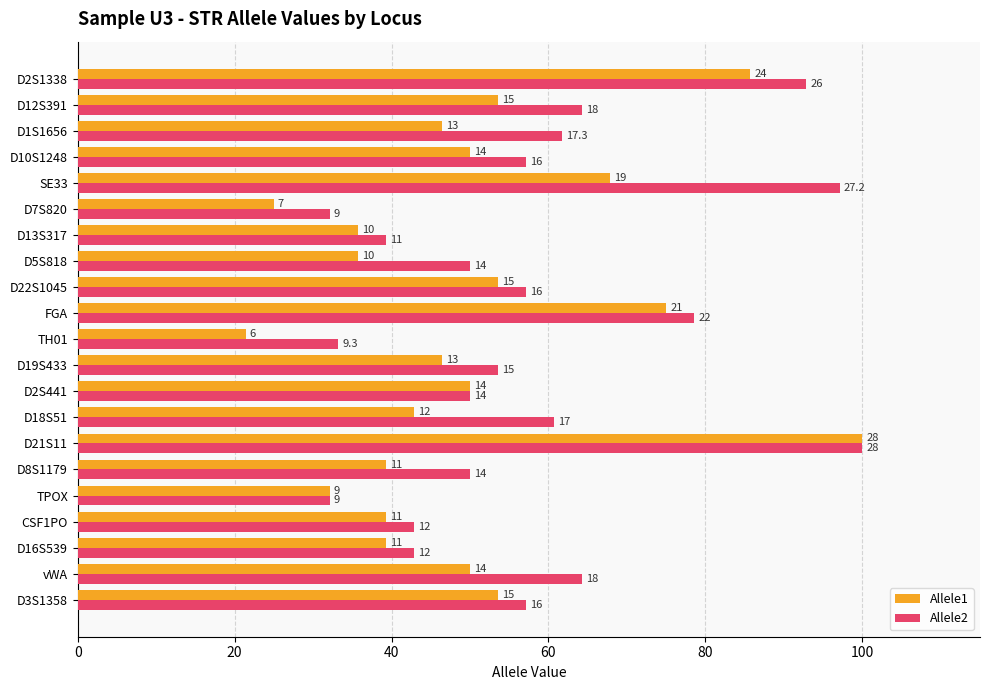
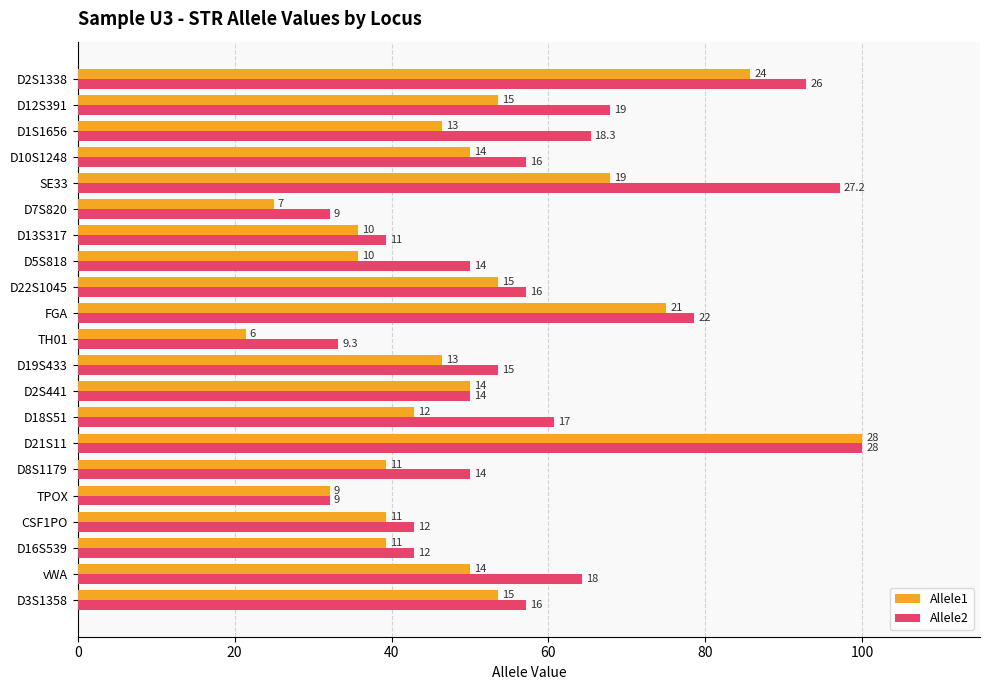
Allele2, D12S391: 18 -> 19
Allele2, D1S1656: 17.3 -> 18.3
